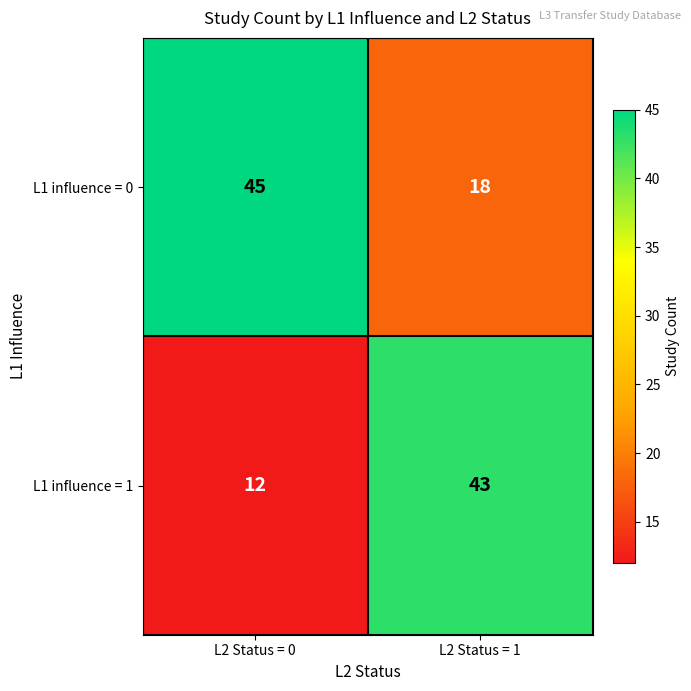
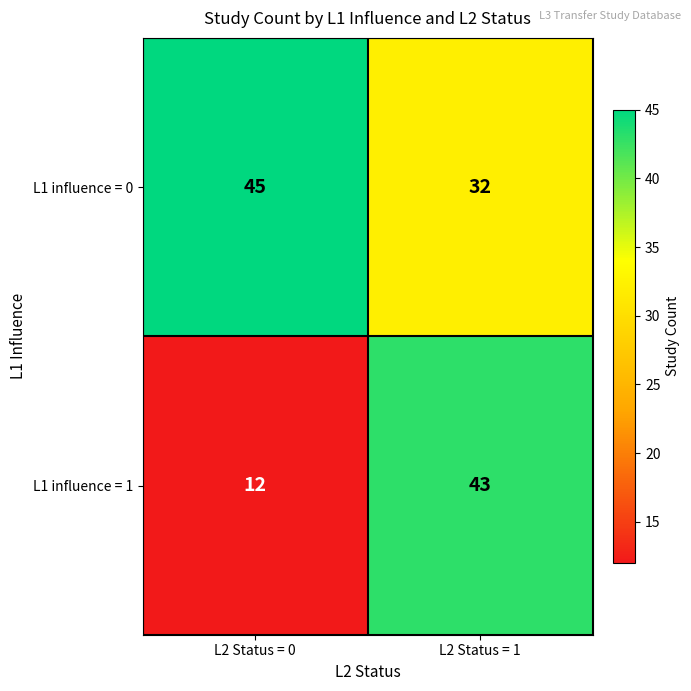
L1 influence = 0, L2 Status = 1: 18 -> 32
